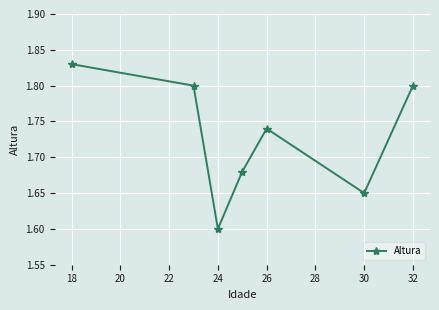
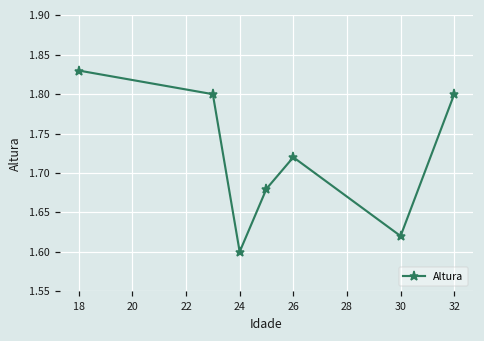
26: 1.74 -> 1.72
30: 1.65 -> 1.62
